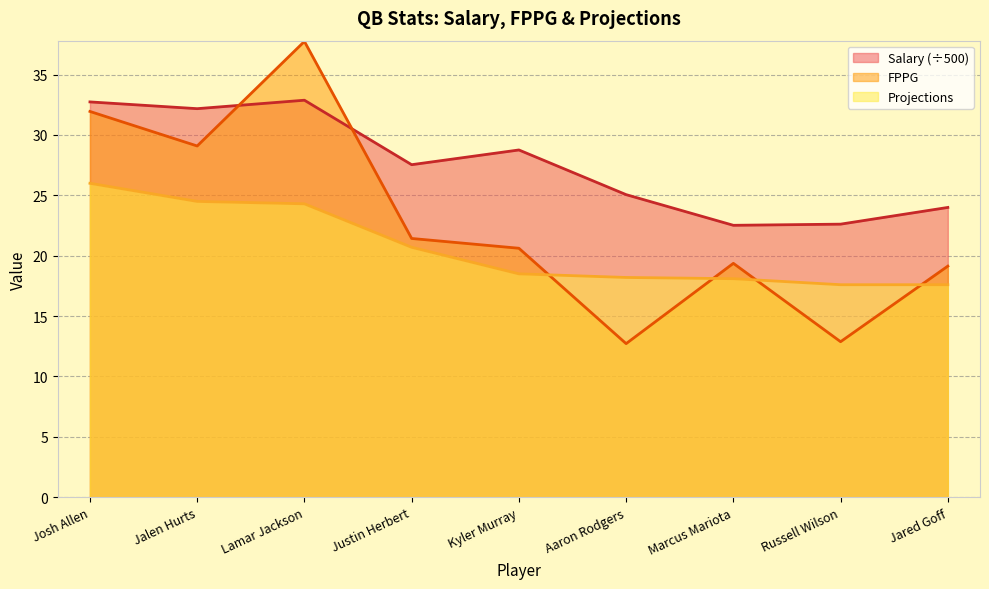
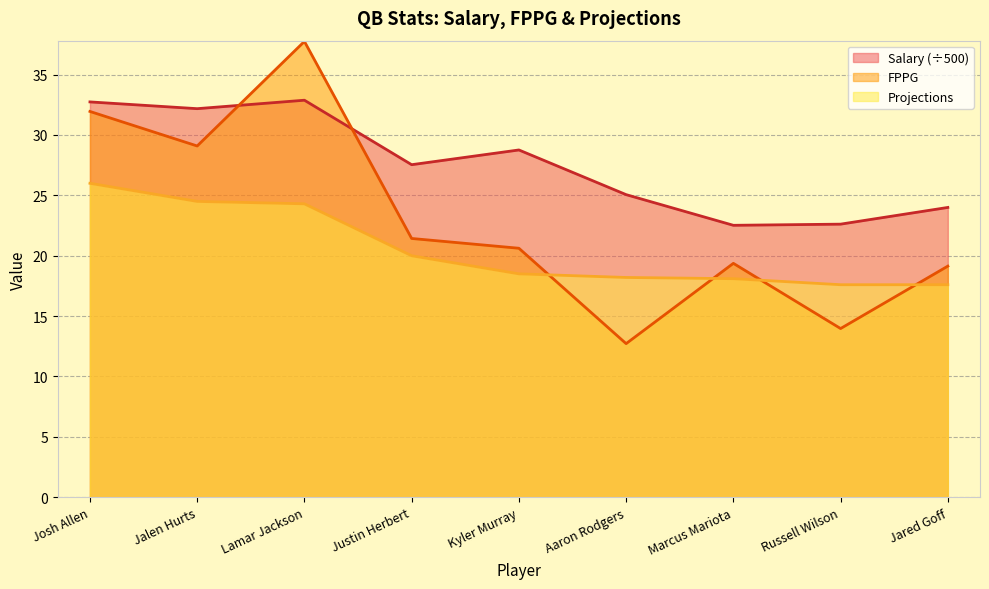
Projections, Justin Herbert: 20.7 -> 20.0
FPPG, Russell Wilson: 12.9 -> 14.0
